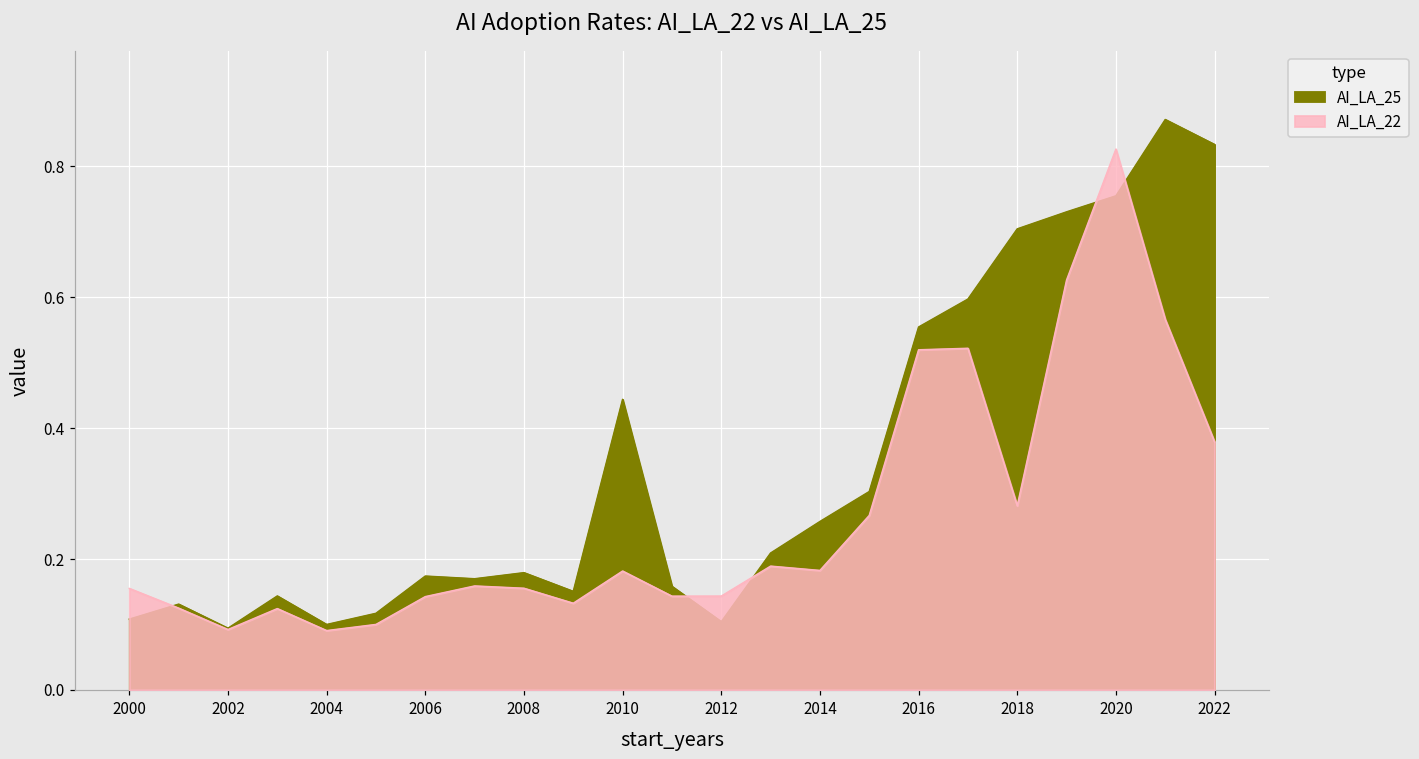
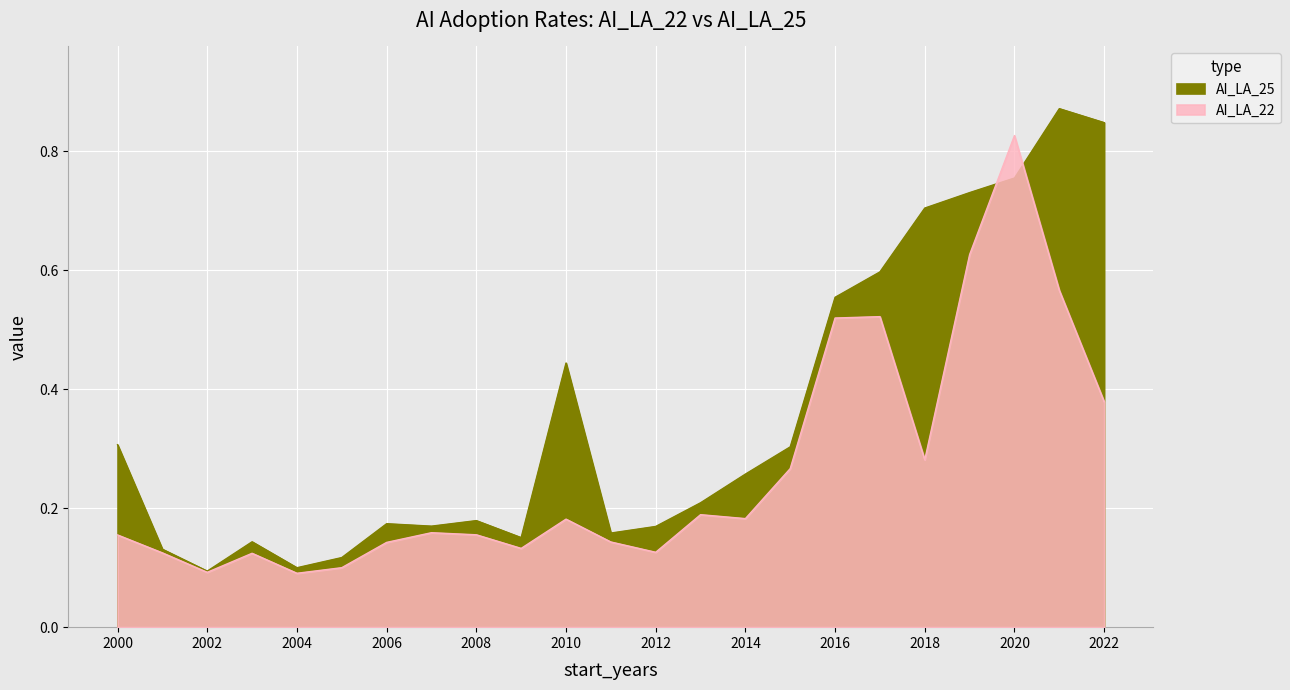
AI_LA_25, 2000: 0.11 -> 0.31
AI_LA_25, 2012: 0.10 -> 0.17
AI_LA_22, 2012: 0.14 -> 0.13
AI_LA_25, 2022: 0.83 -> 0.85
